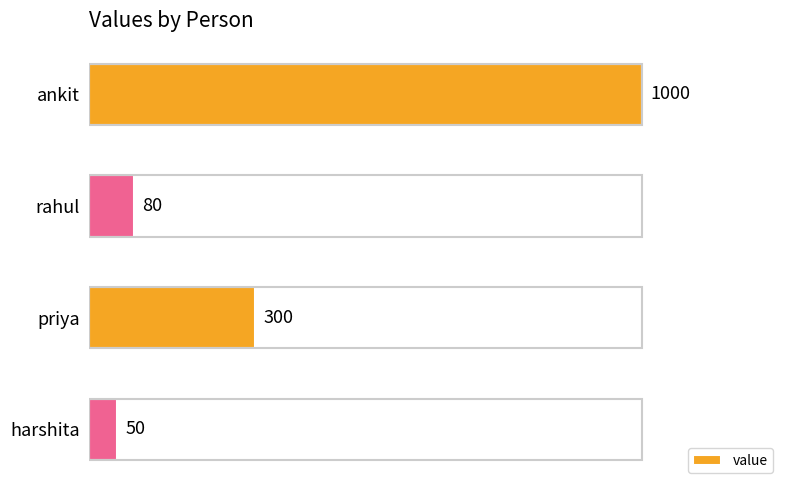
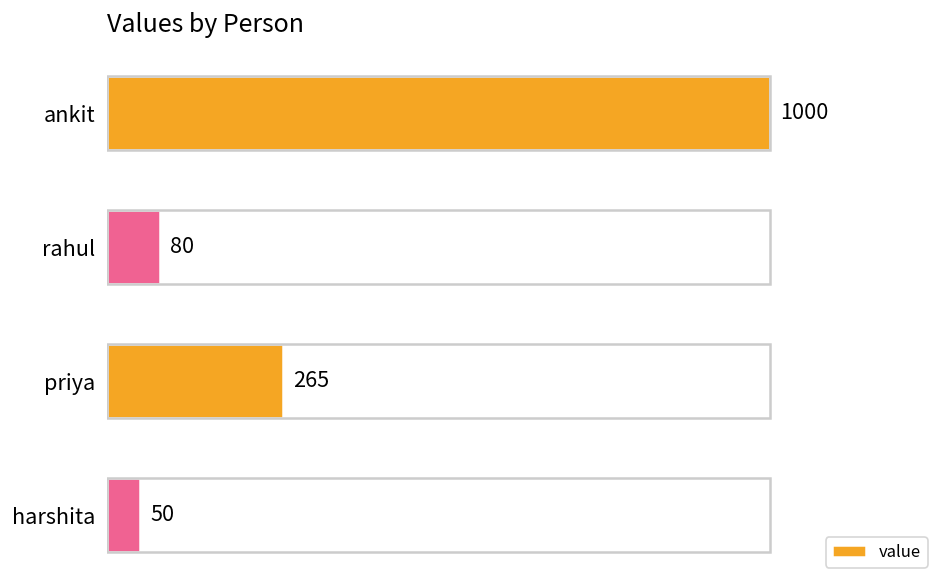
priya: 300 -> 265
